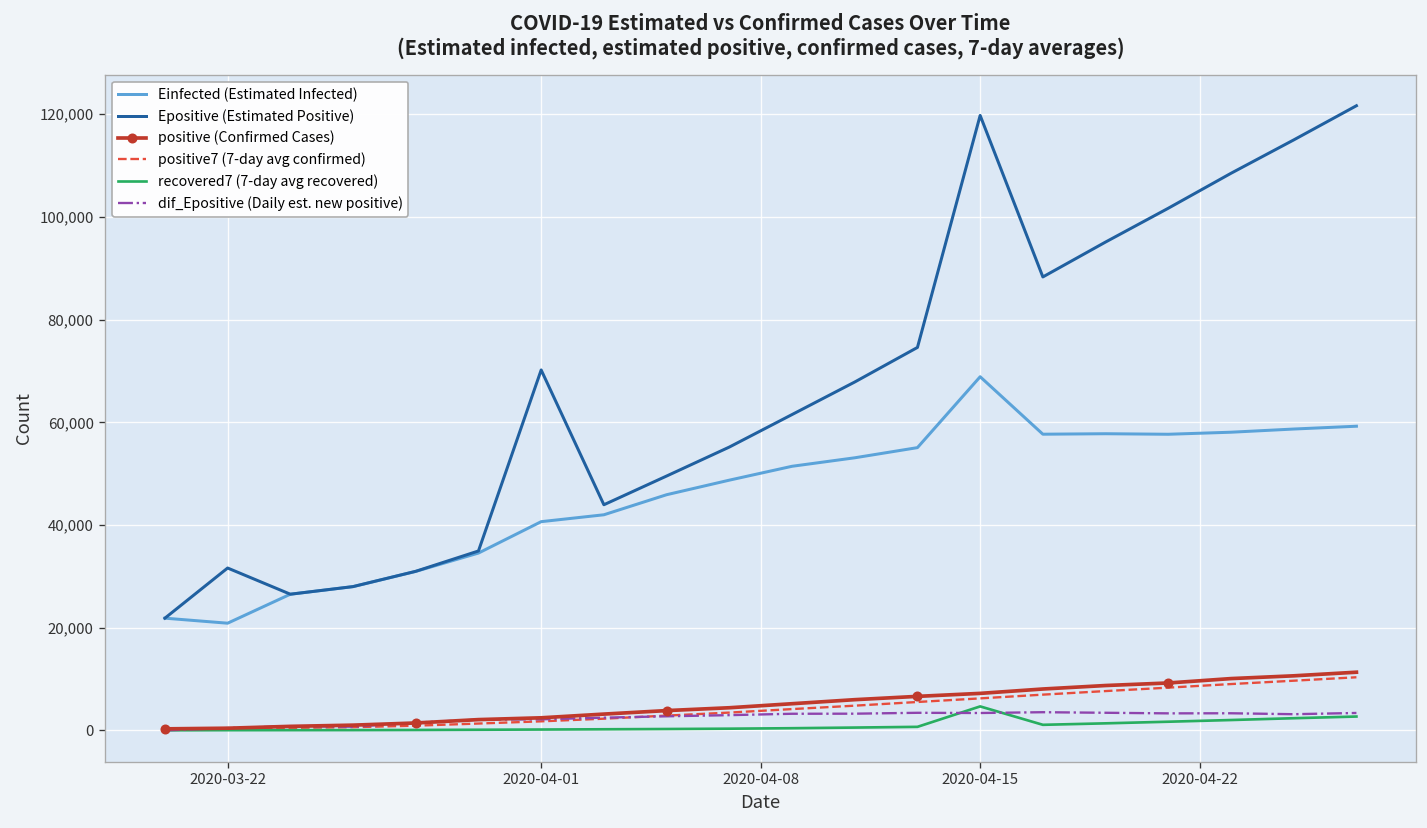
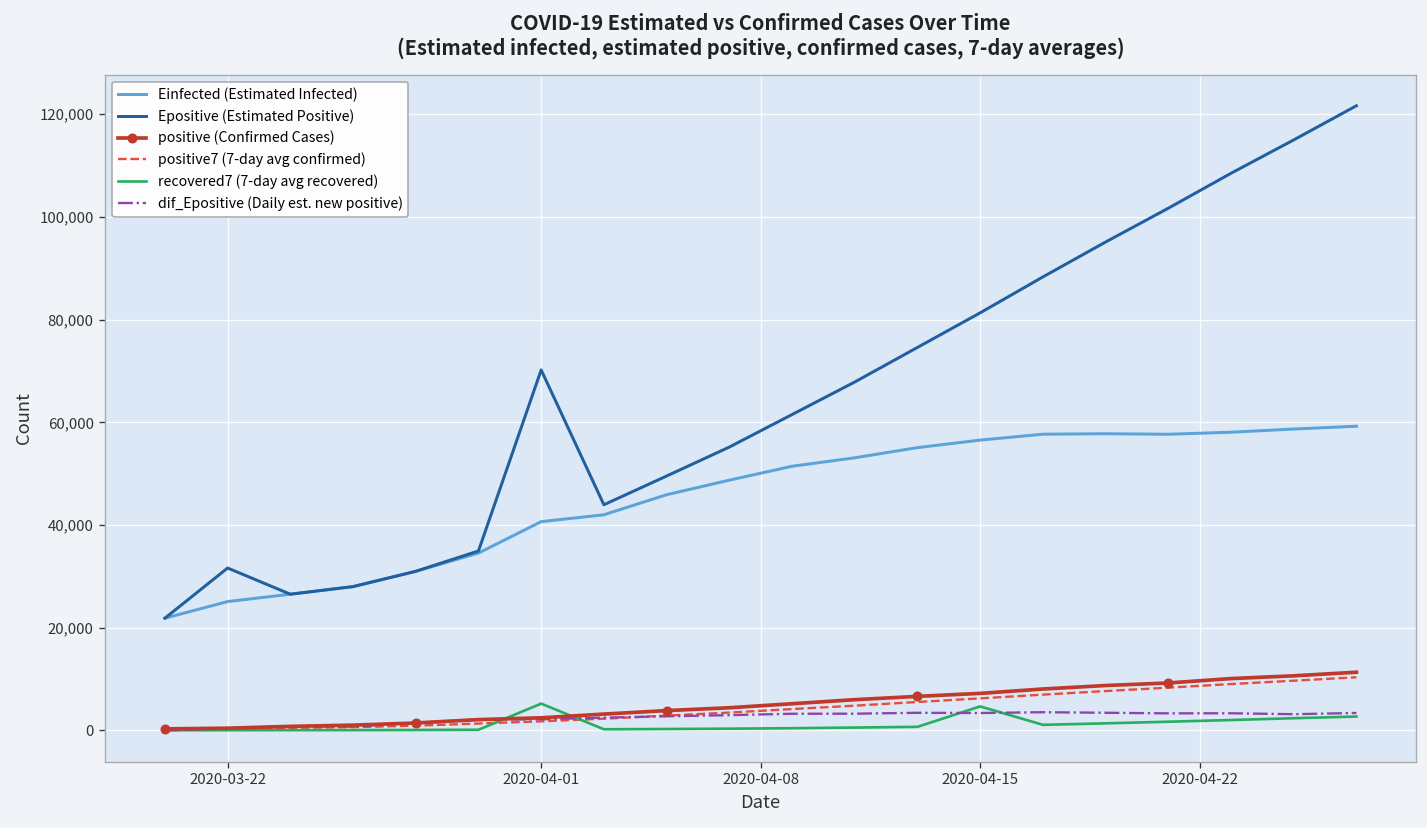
Einfected (Estimated Infected), 2020-03-22: 21,000 -> 25,000
recovered7 (7-day avg recovered), 2020-04-01: 0 -> 5,000
Einfected (Estimated Infected), 2020-04-15: 69,000 -> 57,000
Epositive (Estimated Positive), 2020-04-15: 120,000 -> 81,000
